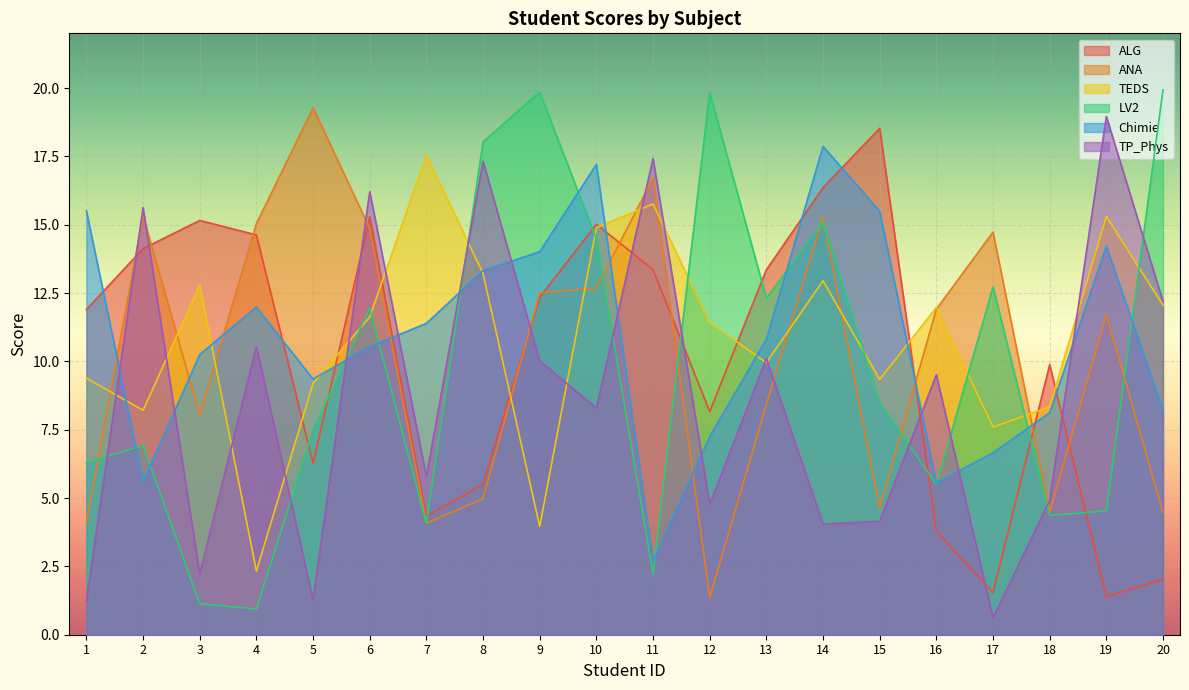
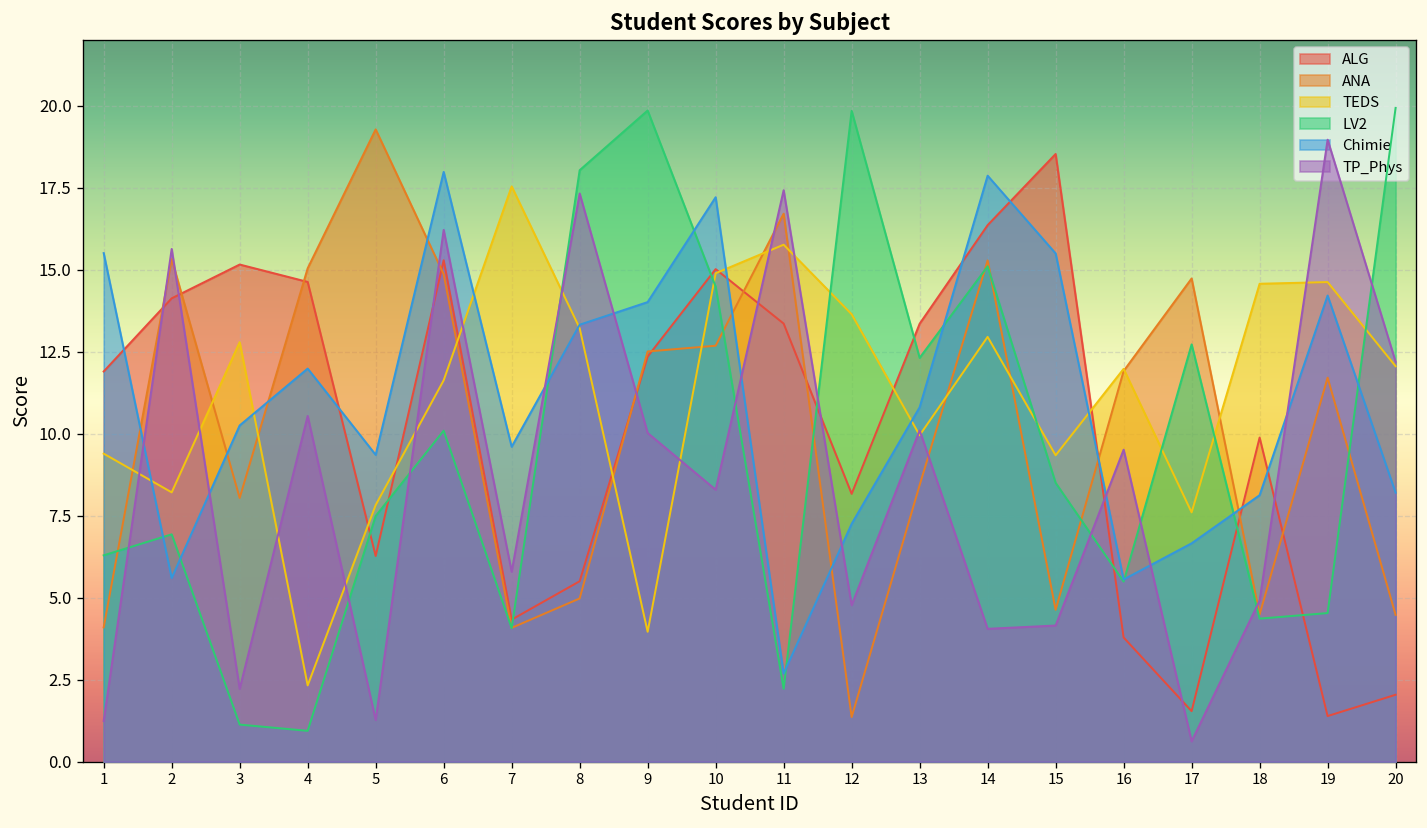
TEDS, 5: 9.2 -> 7.8
LV2, 6: 12.0 -> 10.1
Chimie, 6: 10.5 -> 18.0
Chimie, 7: 11.4 -> 9.6
TEDS, 12: 11.4 -> 13.6
TEDS, 18: 8.3 -> 14.6
TEDS, 19: 15.3 -> 14.6
